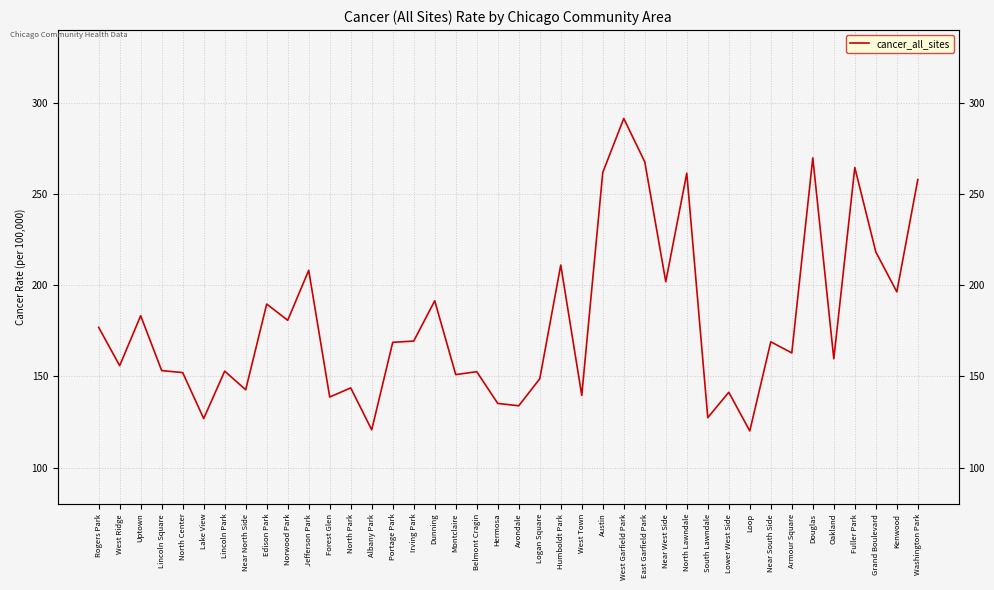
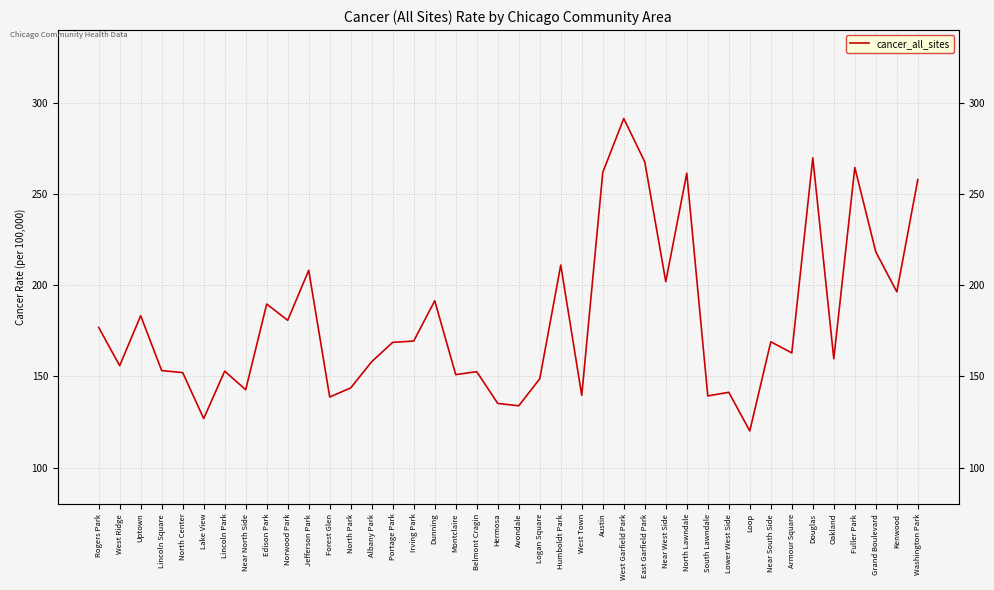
Albany Park: 121 -> 158
South Lawndale: 127 -> 139
